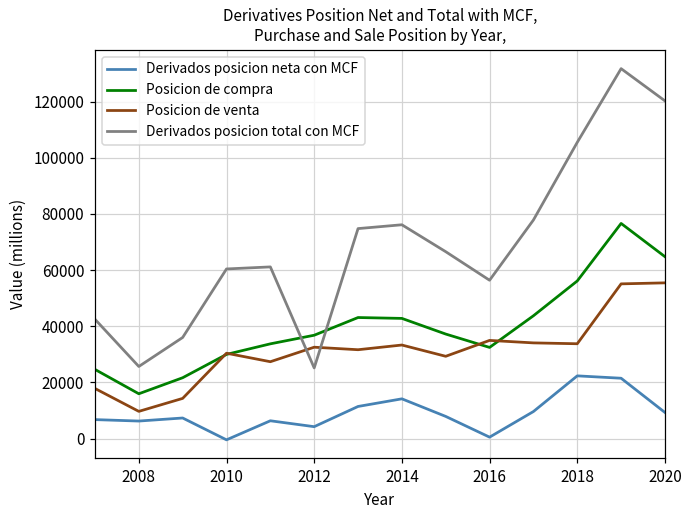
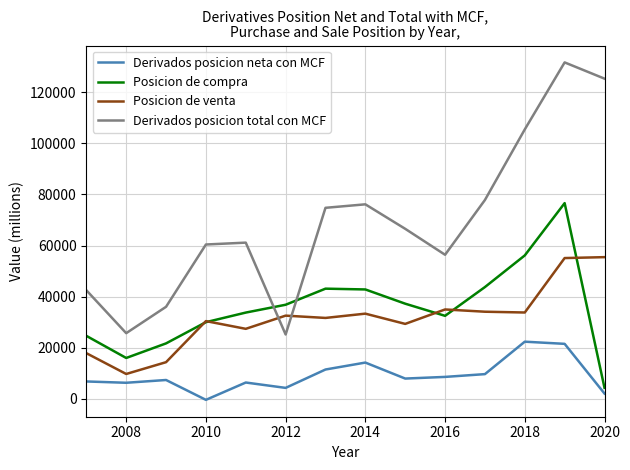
Derivados posicion neta con MCF, 2016: 1000 -> 9000
Derivados posicion neta con MCF, 2020: 9000 -> 2000
Posicion de compra, 2020: 65000 -> 4000
Derivados posicion total con MCF, 2020: 120000 -> 125000
